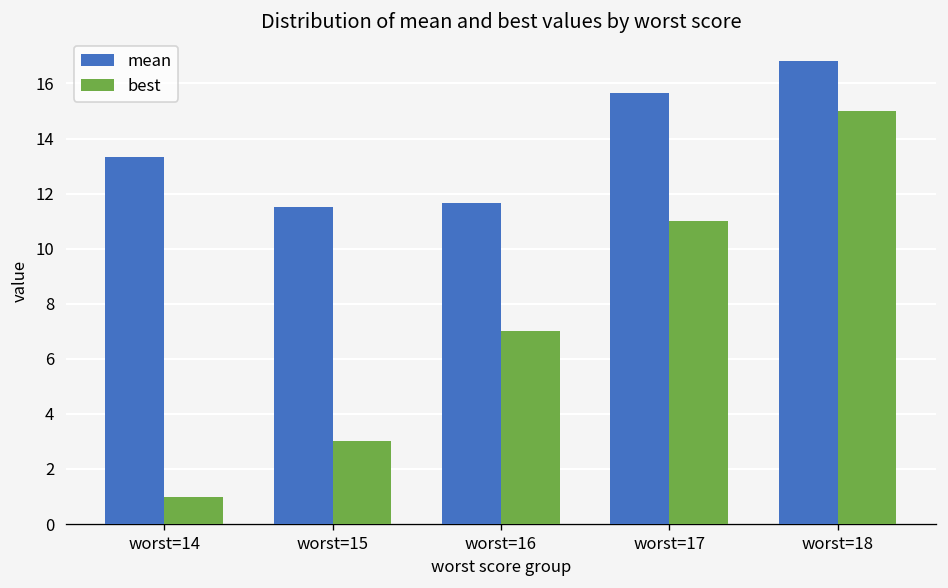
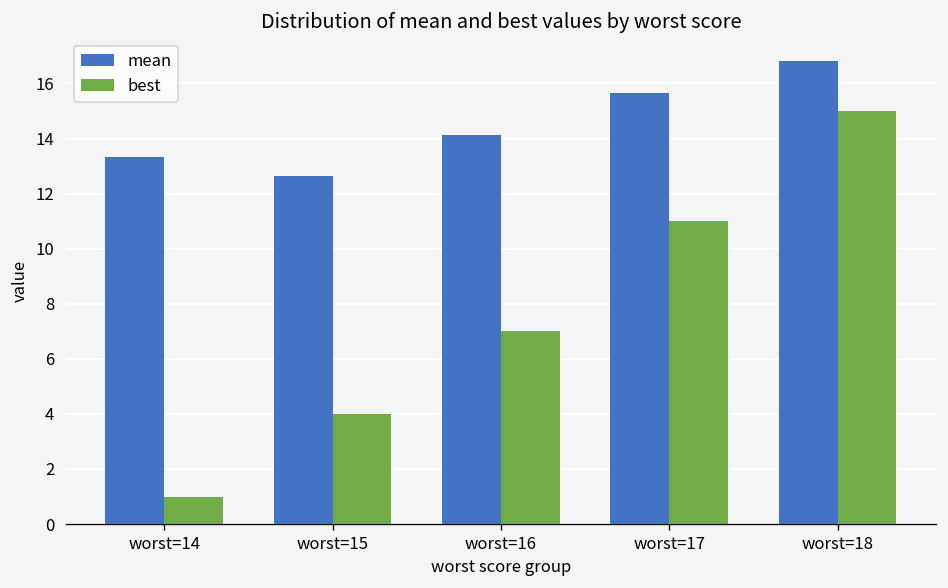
mean, worst=15: 11.5 -> 12.6
best, worst=15: 3 -> 4
mean, worst=16: 11.7 -> 14.1
